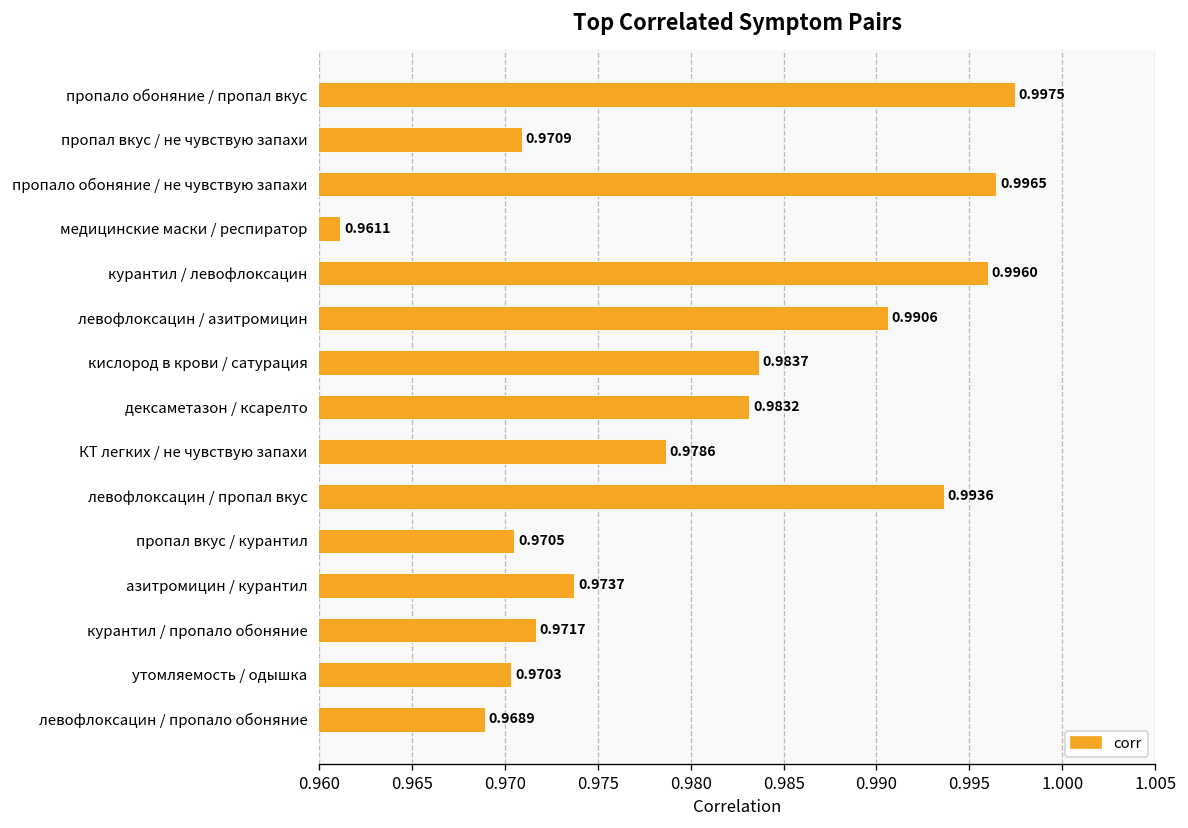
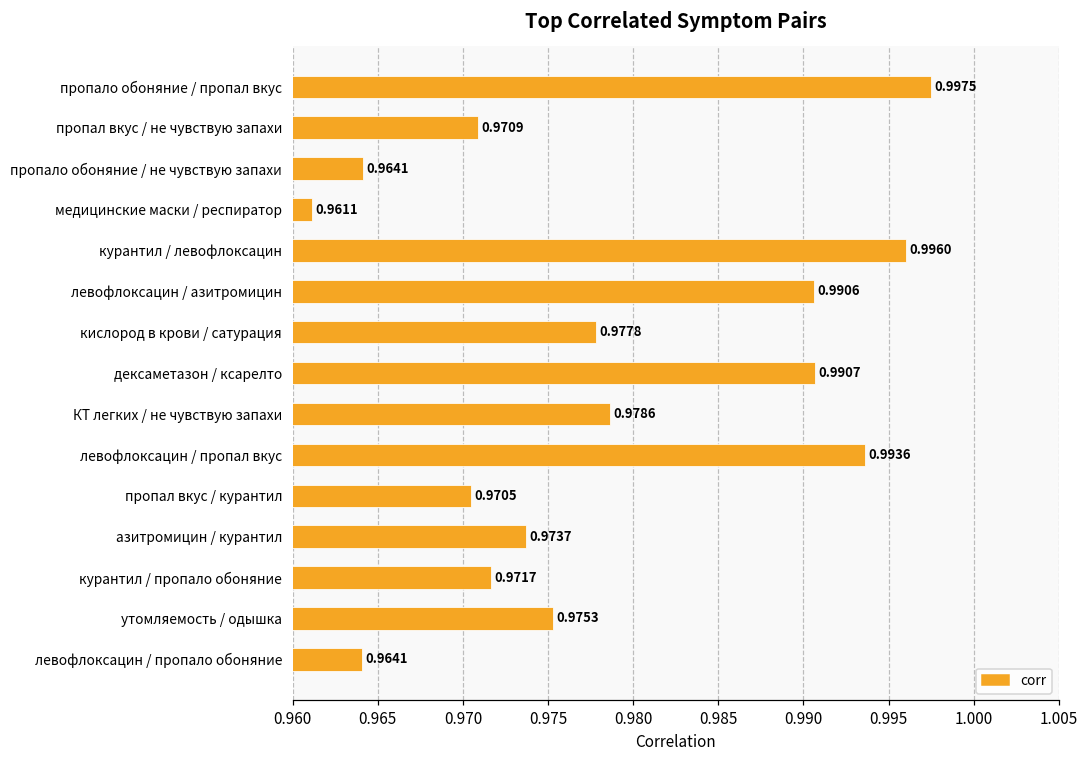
пропало обоняние / не чувствую запахи: 0.9965 -> 0.9641
кислород в крови / сатурация: 0.9837 -> 0.9778
дексаметазон / ксарелто: 0.9832 -> 0.9907
утомляемость / одышка: 0.9703 -> 0.9753
левофлоксацин / пропало обоняние: 0.9689 -> 0.9641
